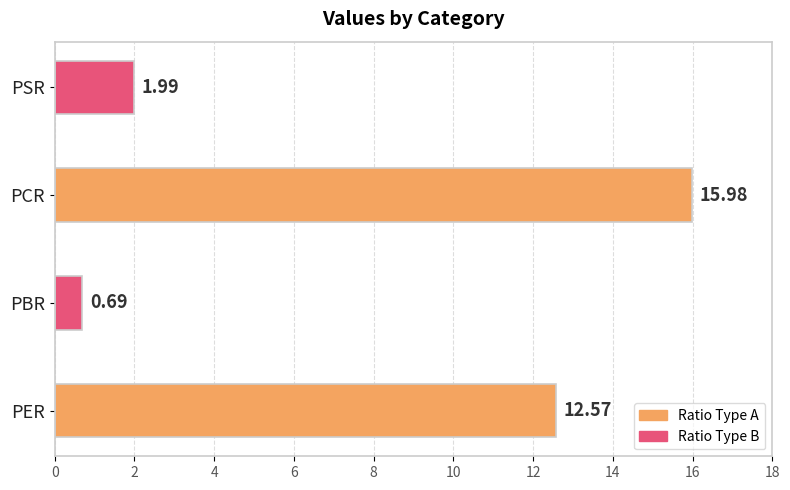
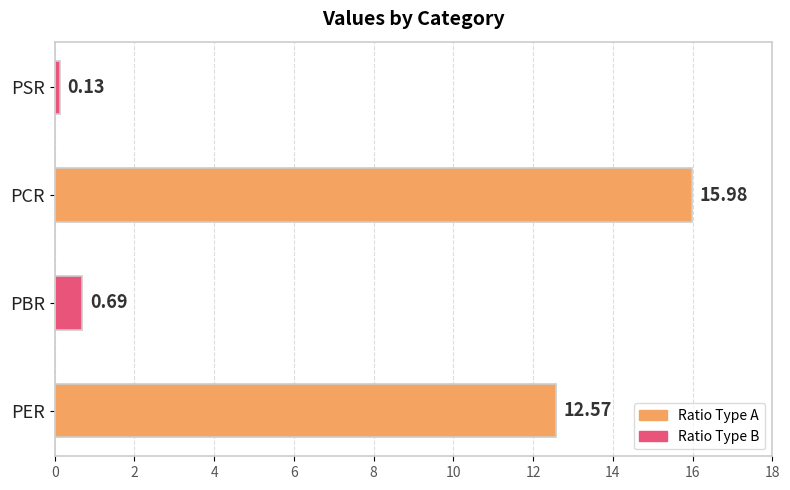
PSR: 1.99 -> 0.13
